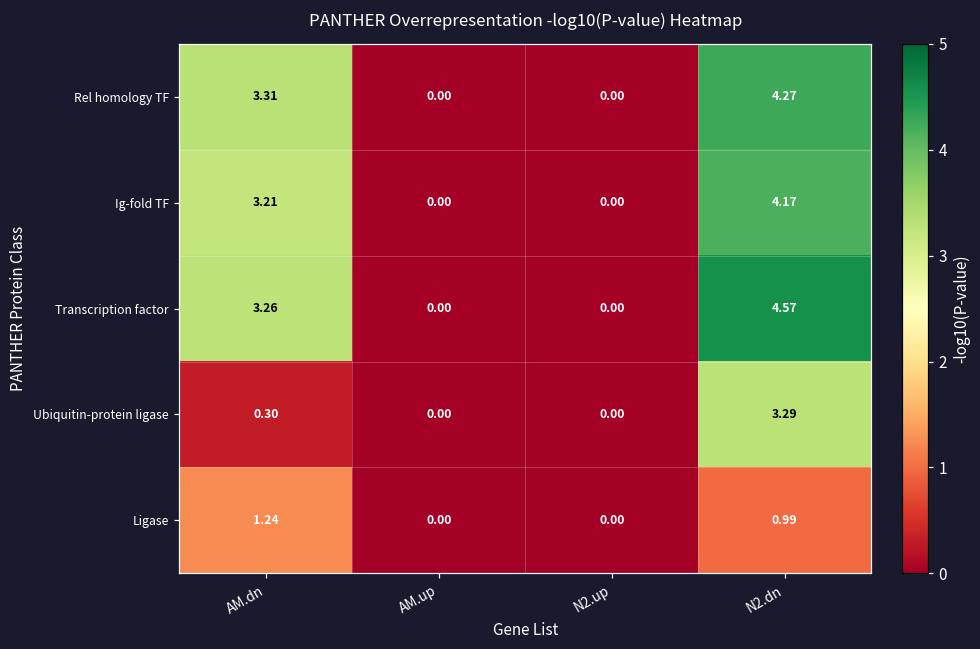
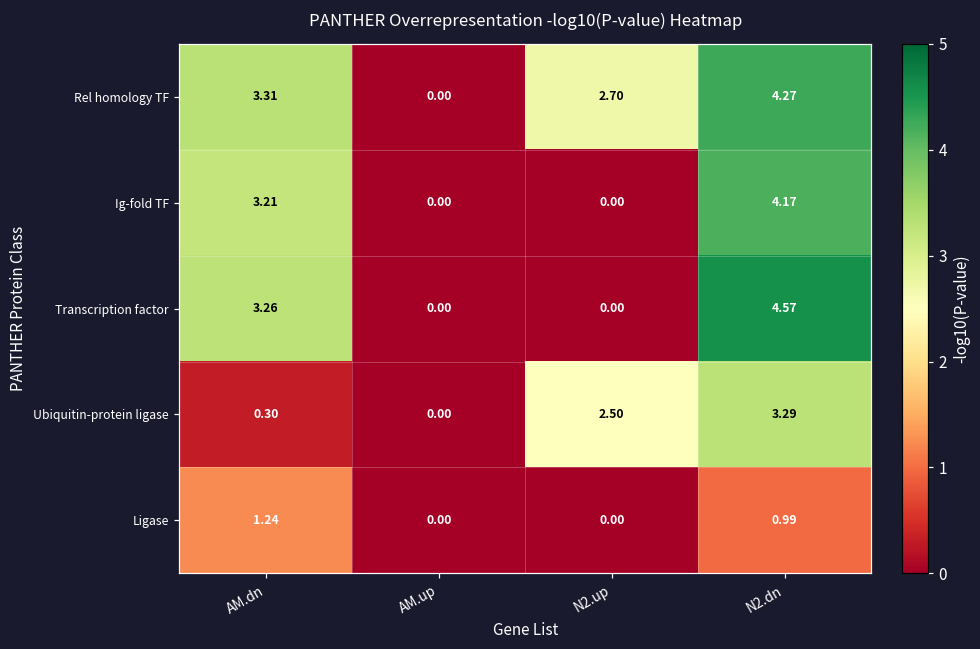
Rel homology TF, N2.up: 0.00 -> 2.70
Ubiquitin-protein ligase, N2.up: 0.00 -> 2.50
